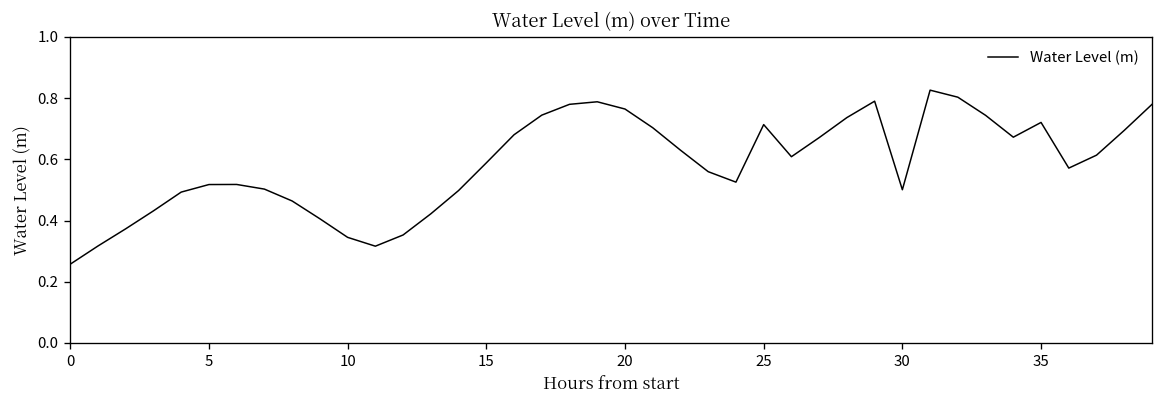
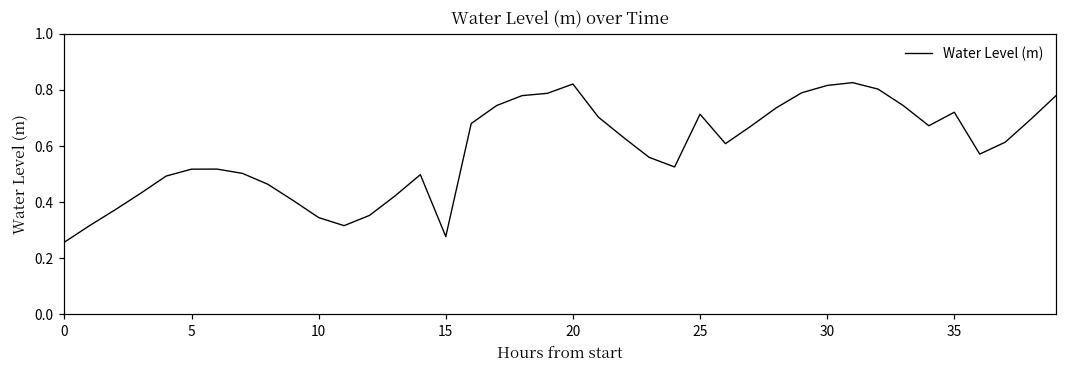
15: 0.59 -> 0.28
20: 0.76 -> 0.82
30: 0.50 -> 0.82
